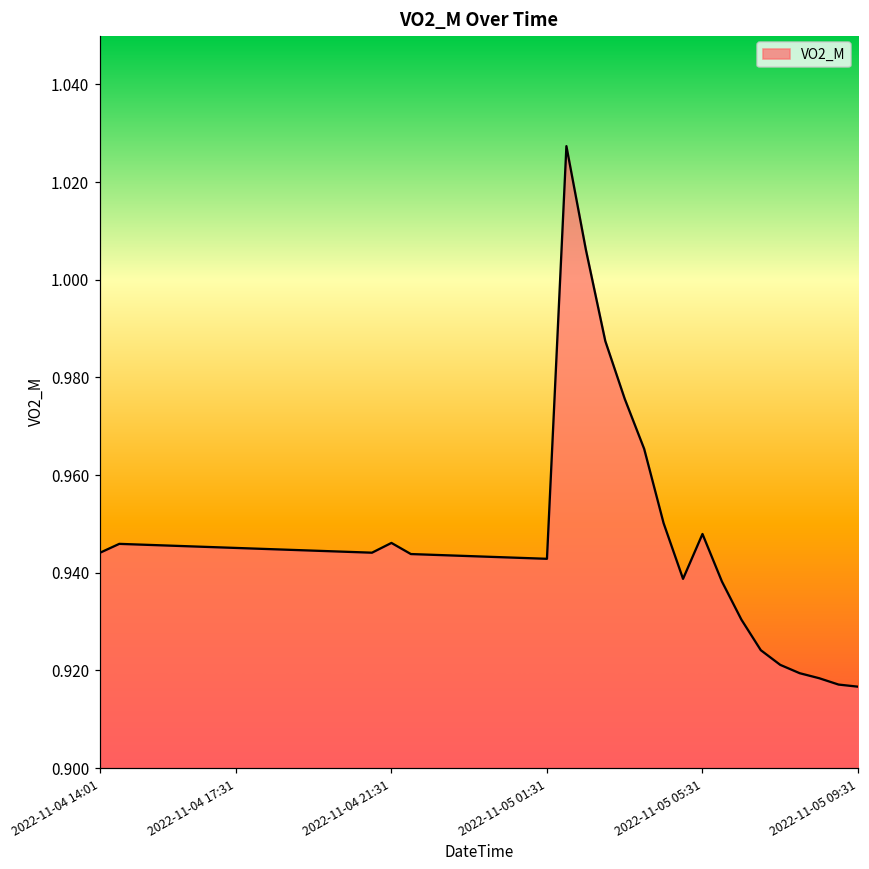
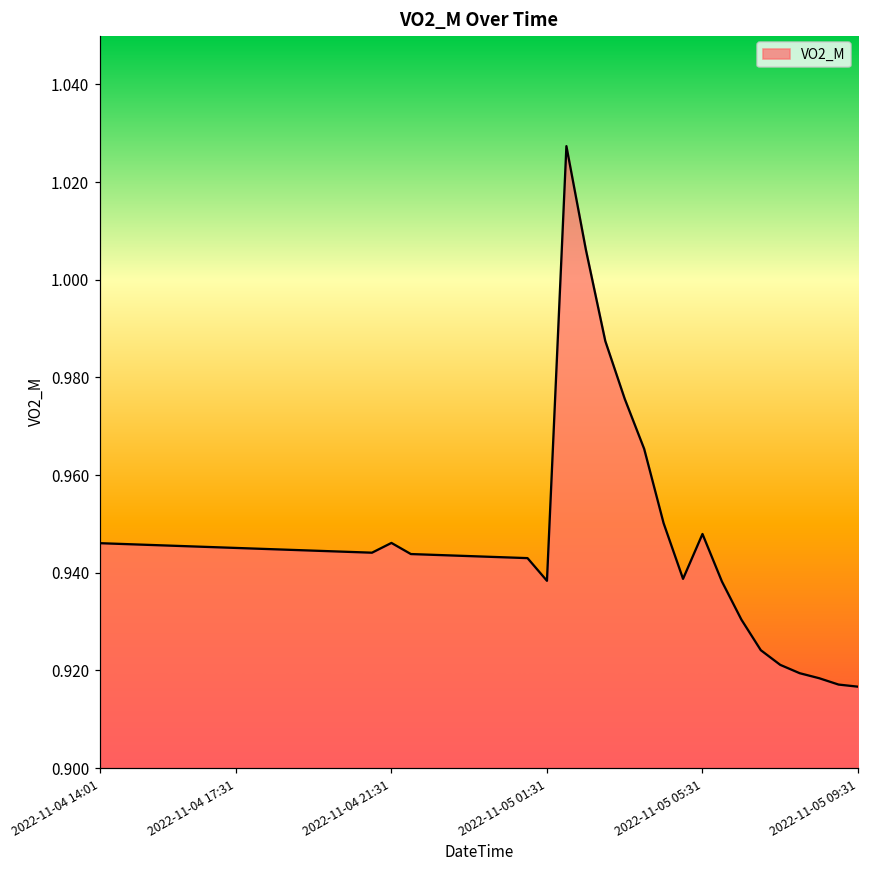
2022-11-04 14:01: 0.944 -> 0.946
2022-11-05 01:31: 0.943 -> 0.938
